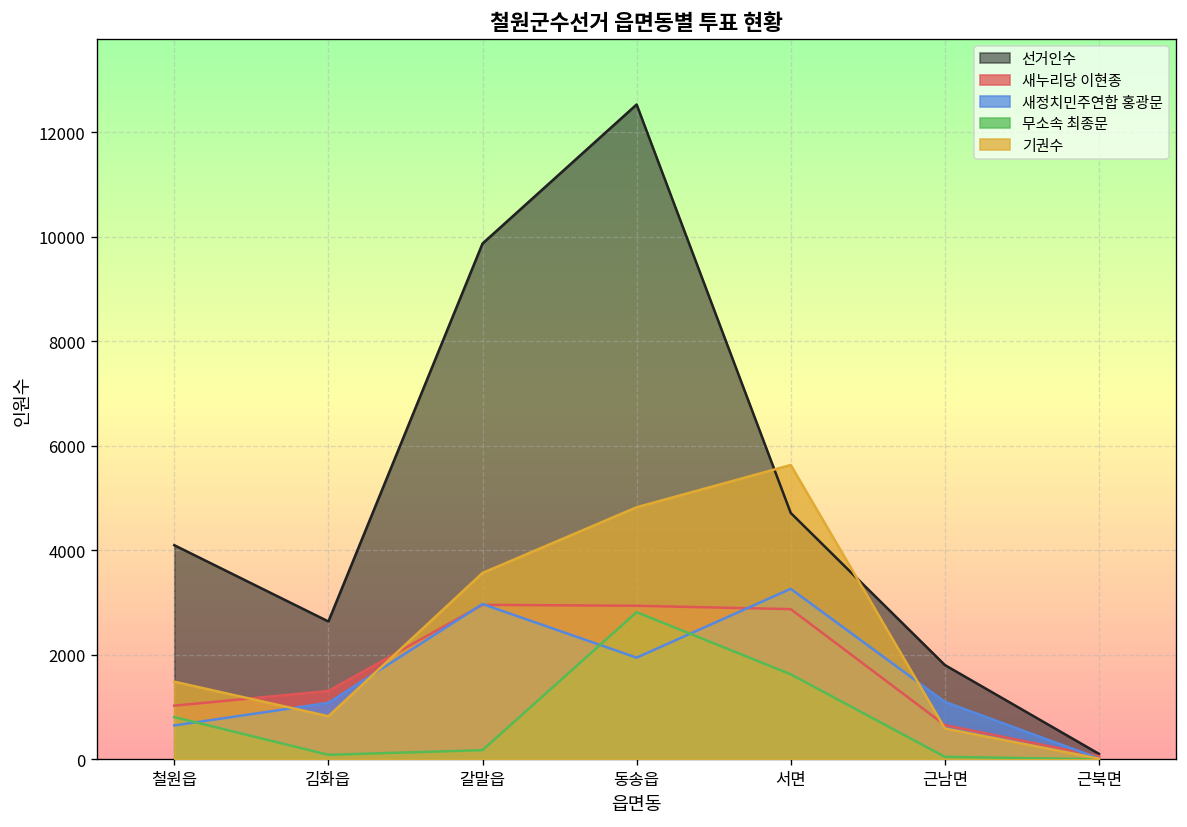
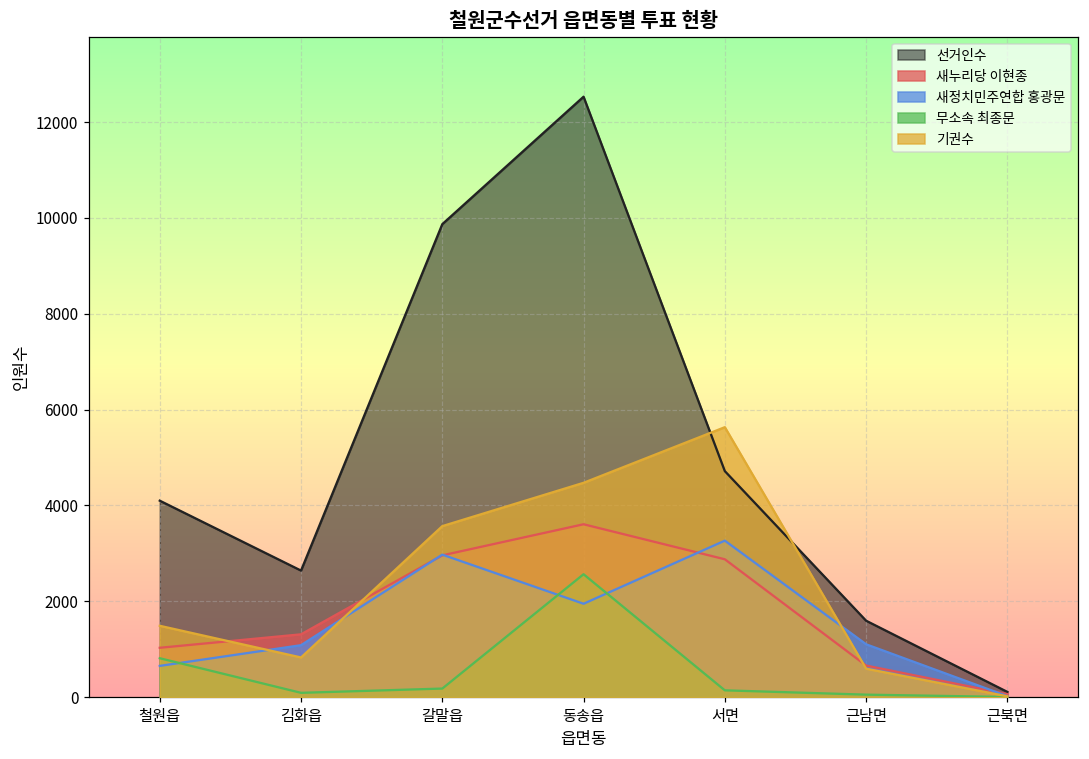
새누리당 이현종, 동송읍: 2900 -> 3600
무소속 최종문, 동송읍: 2800 -> 2600
기권수, 동송읍: 4800 -> 4500
무소속 최종문, 서면: 1600 -> 100
선거인수, 근남면: 1800 -> 1600
